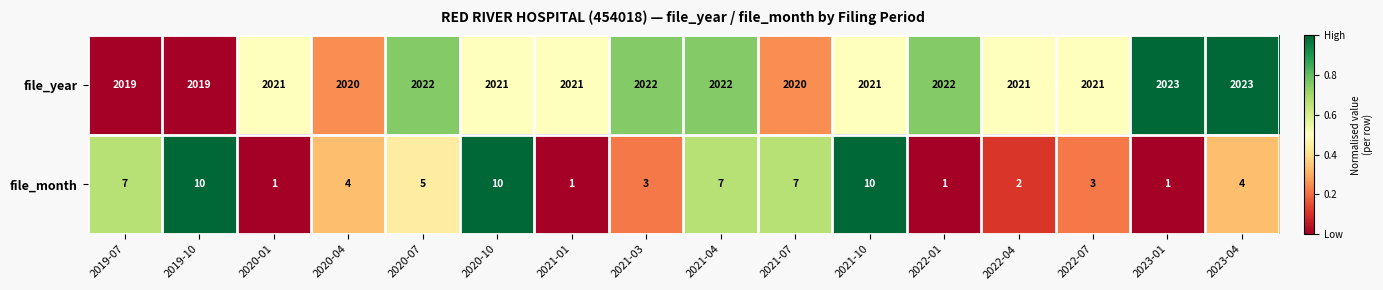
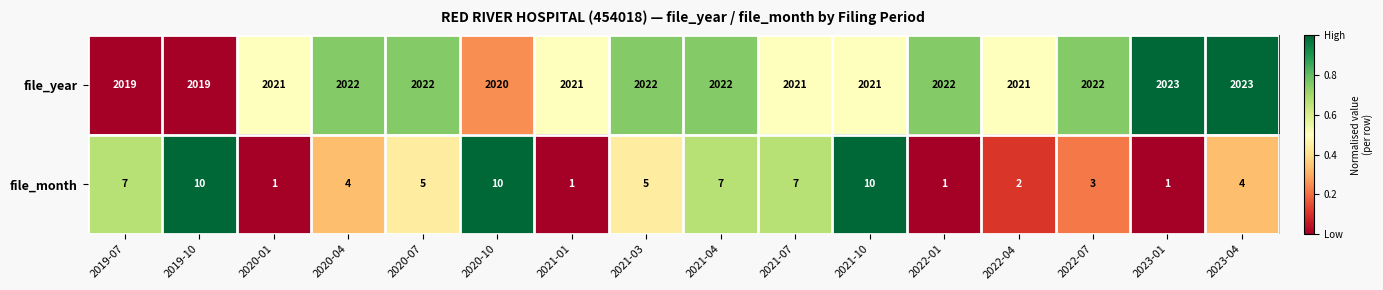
file_year, 2020-04: 2020 -> 2022
file_year, 2020-10: 2021 -> 2020
file_year, 2021-07: 2020 -> 2021
file_year, 2022-07: 2021 -> 2022
file_month, 2021-03: 3 -> 5
